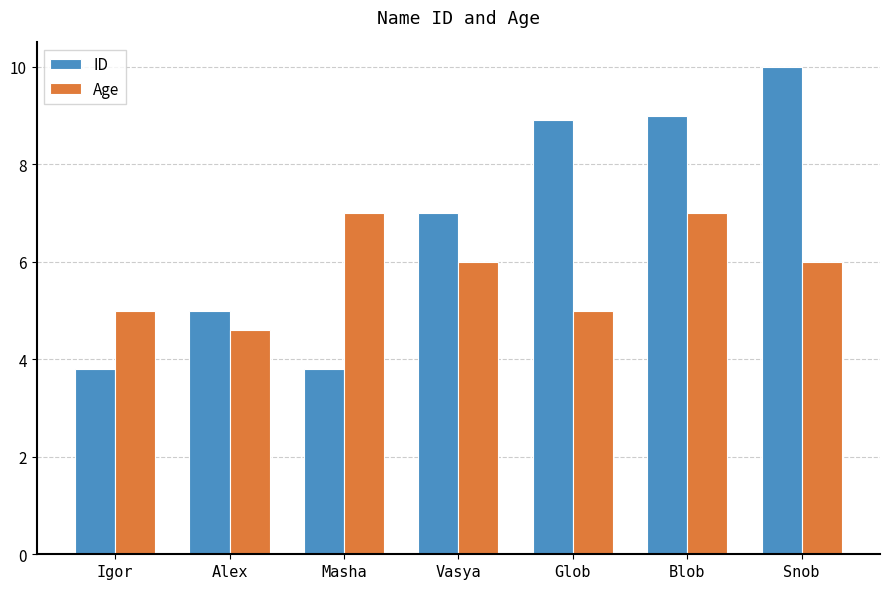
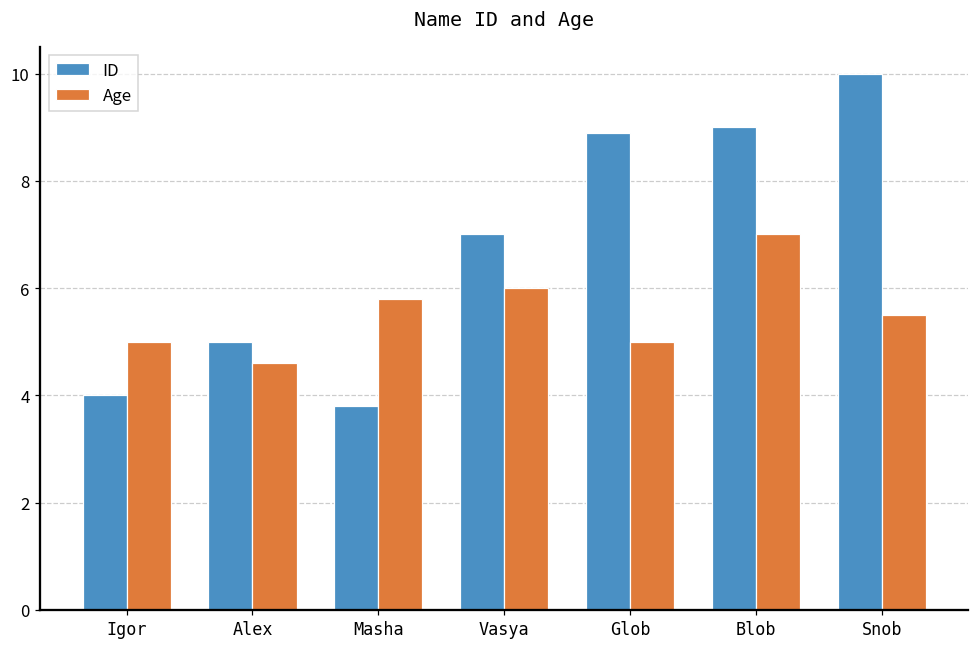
ID, Igor: 3.8 -> 4.0
Age, Masha: 7.0 -> 5.8
Age, Snob: 6.0 -> 5.5
